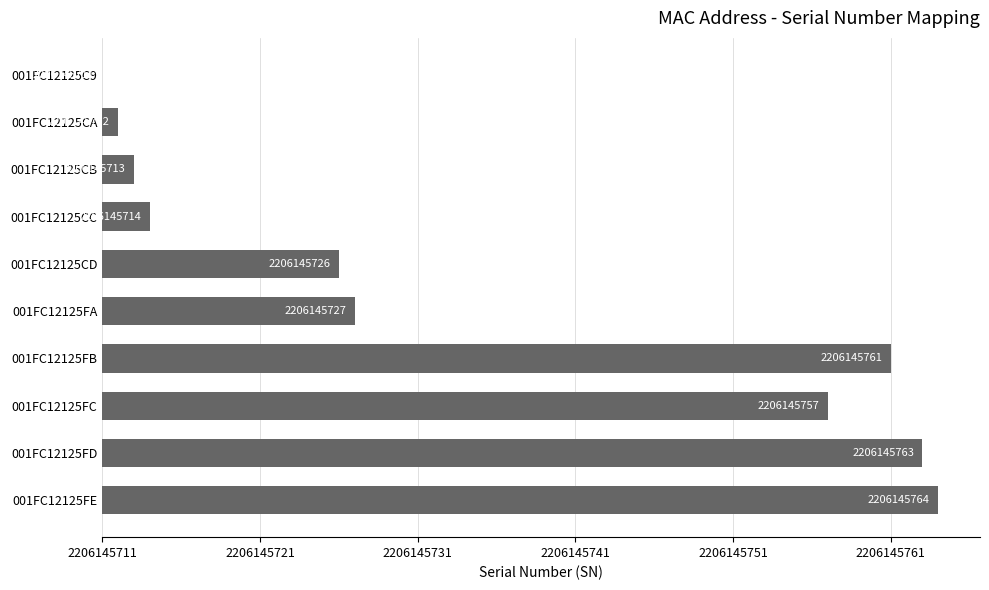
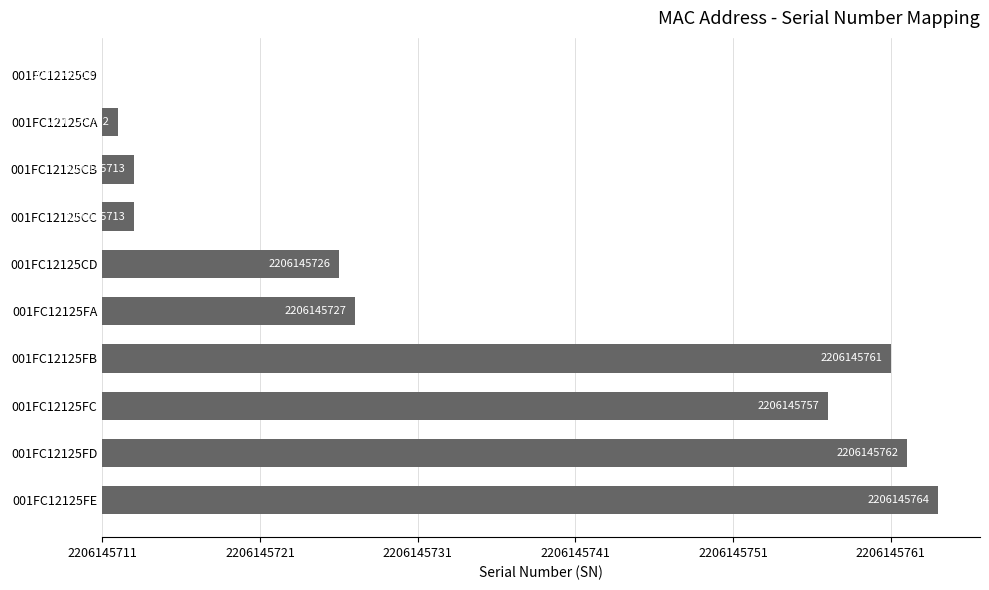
001FC12125CC: 2206145714 -> 2206145713
001FC12125FD: 2206145763 -> 2206145762
